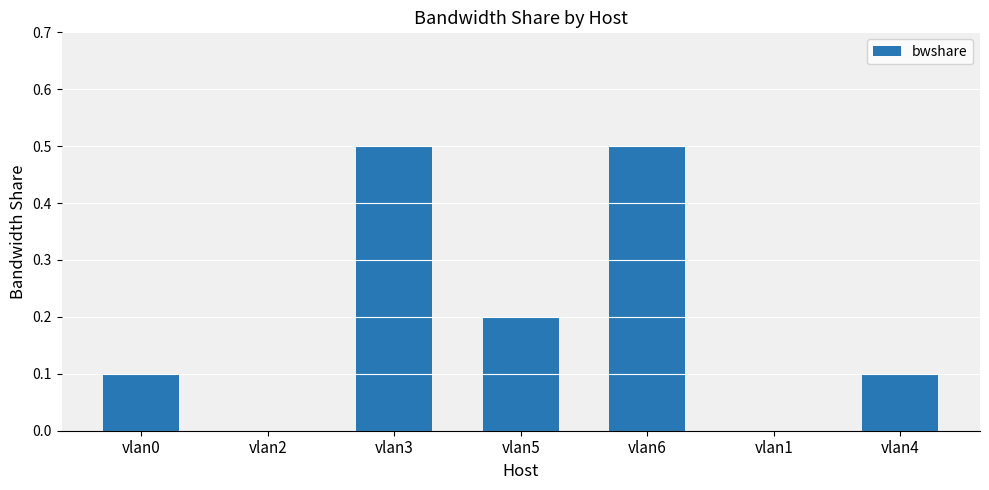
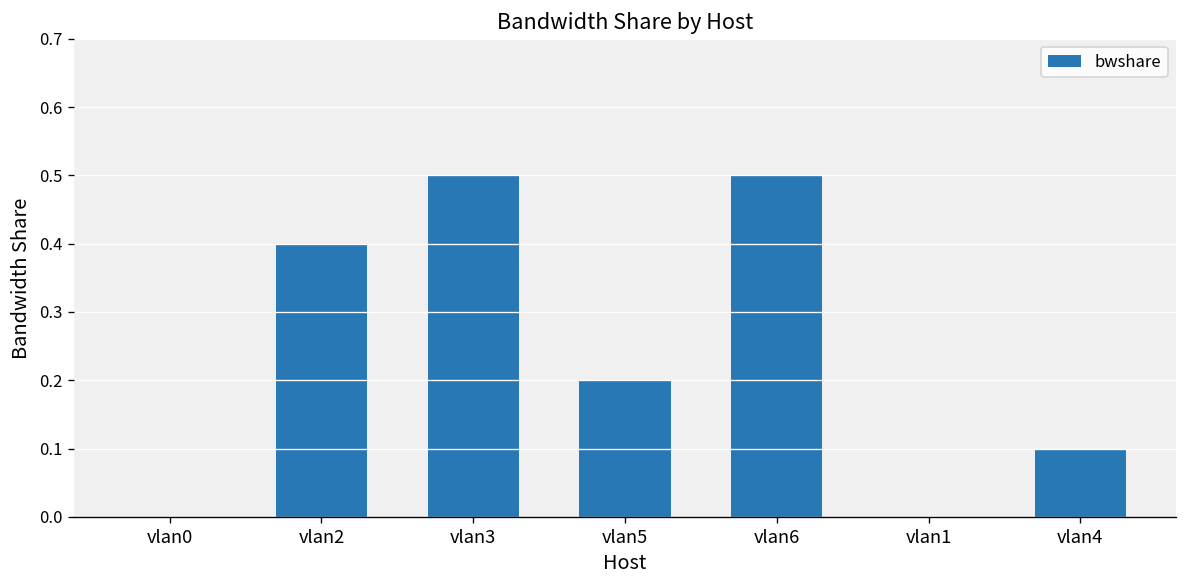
vlan0: 0.1 -> 0.0
vlan2: 0.0 -> 0.4
